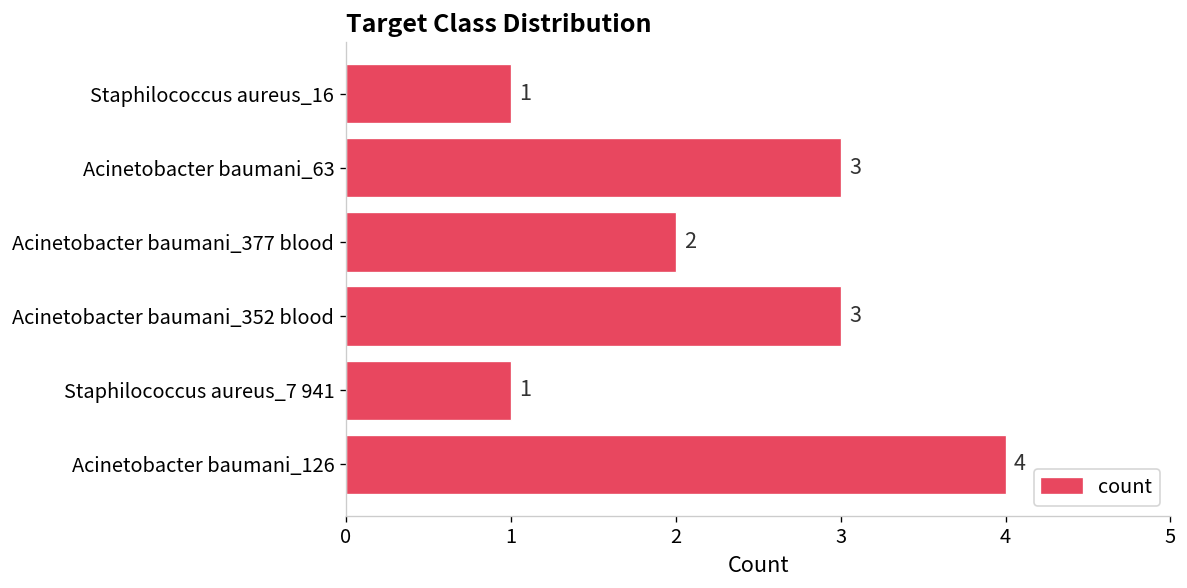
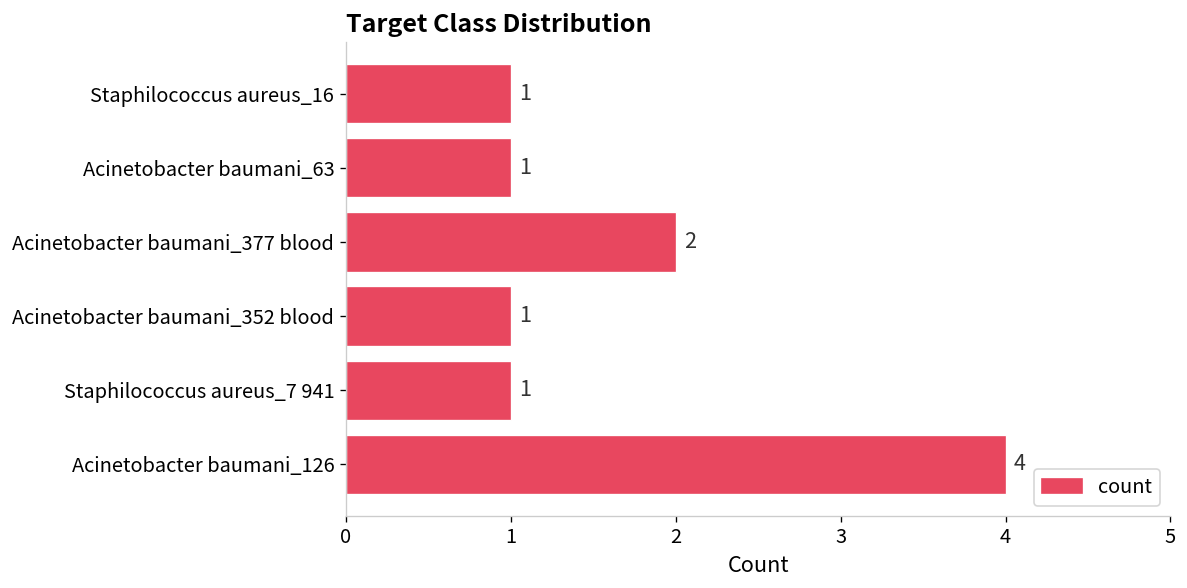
Acinetobacter baumani_63: 3 -> 1
Acinetobacter baumani_352 blood: 3 -> 1
